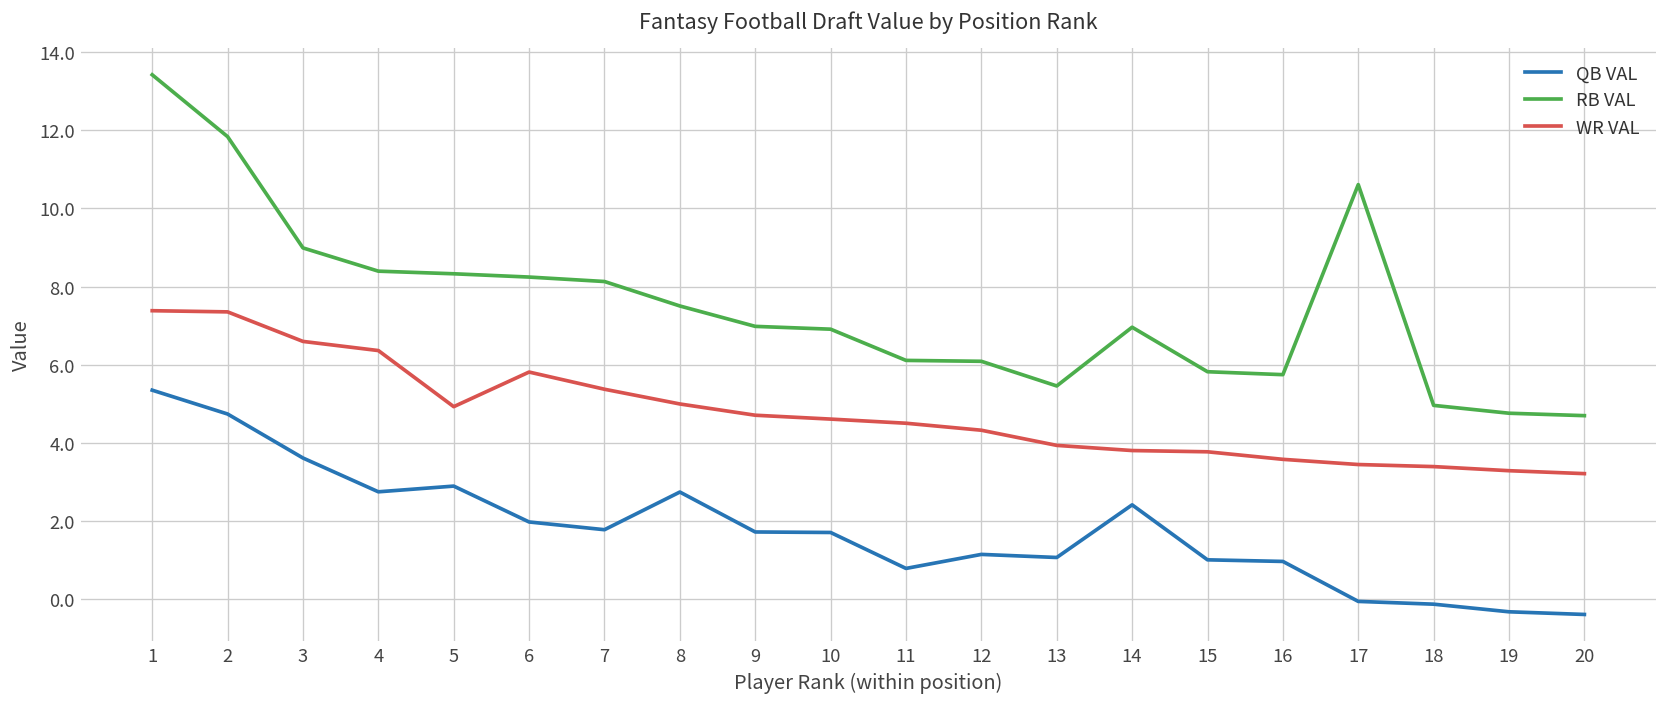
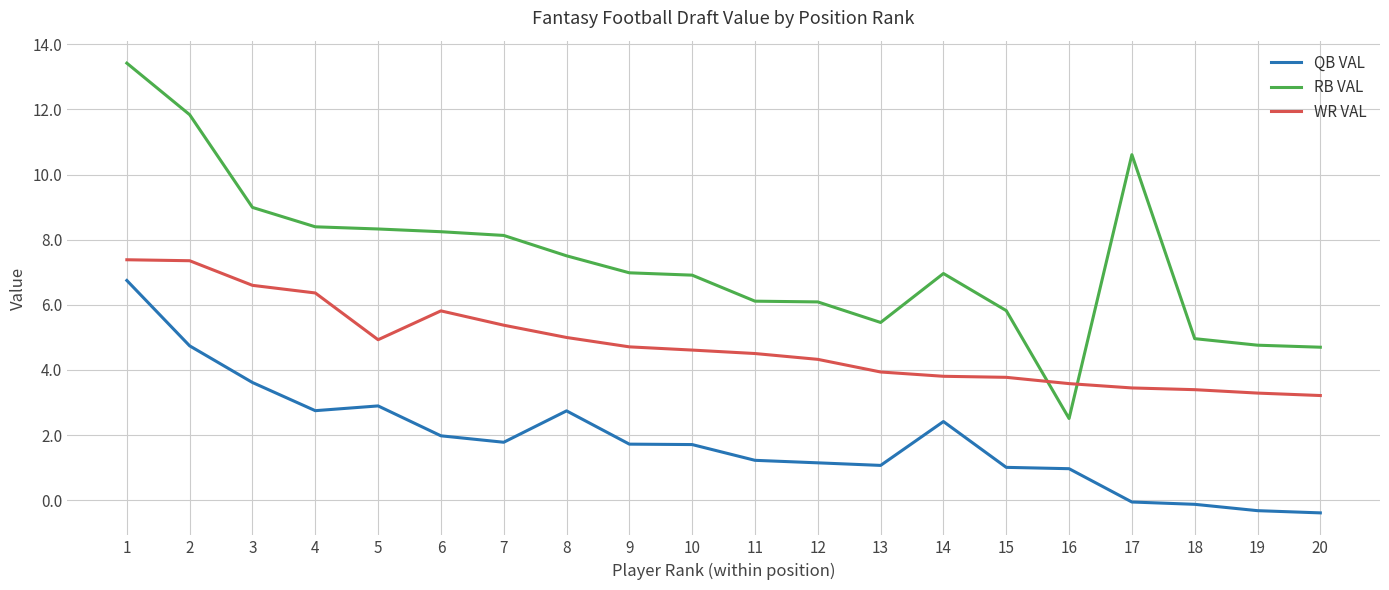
QB VAL, 1: 5.3 -> 6.7
QB VAL, 11: 0.8 -> 1.2
RB VAL, 16: 5.7 -> 2.5
